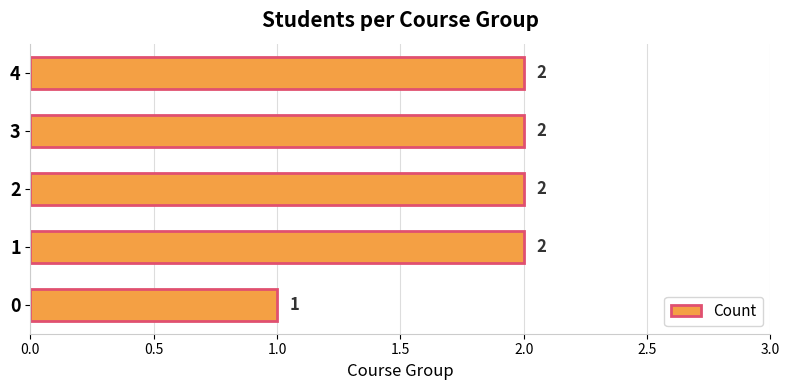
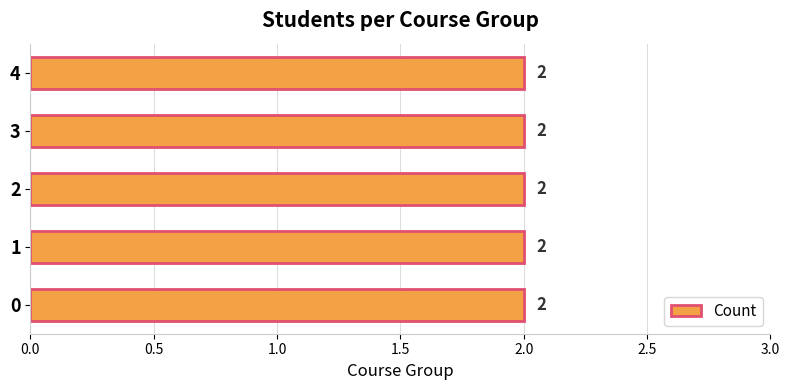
0: 1 -> 2
